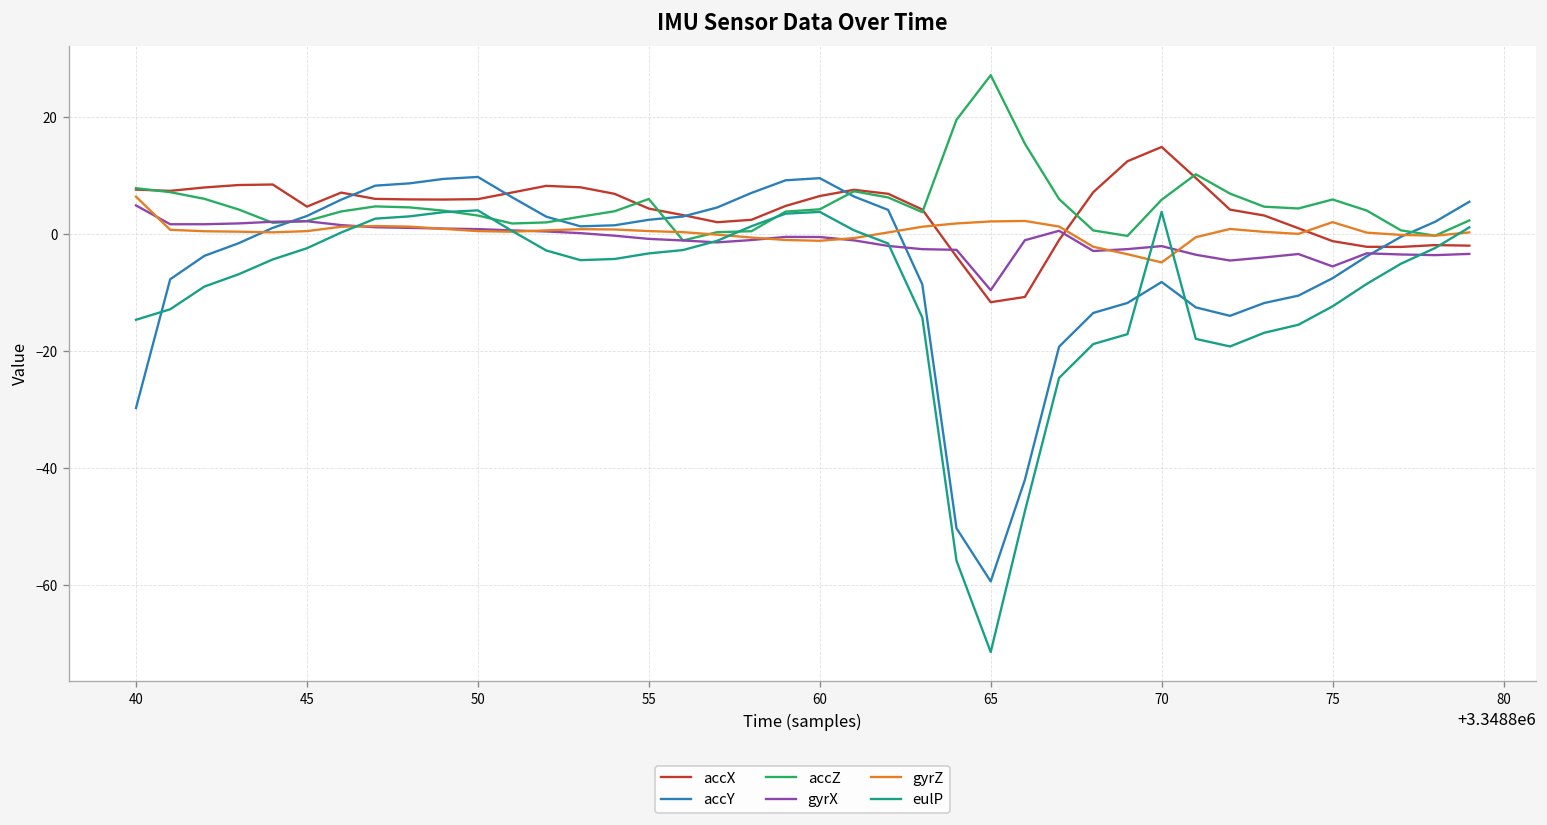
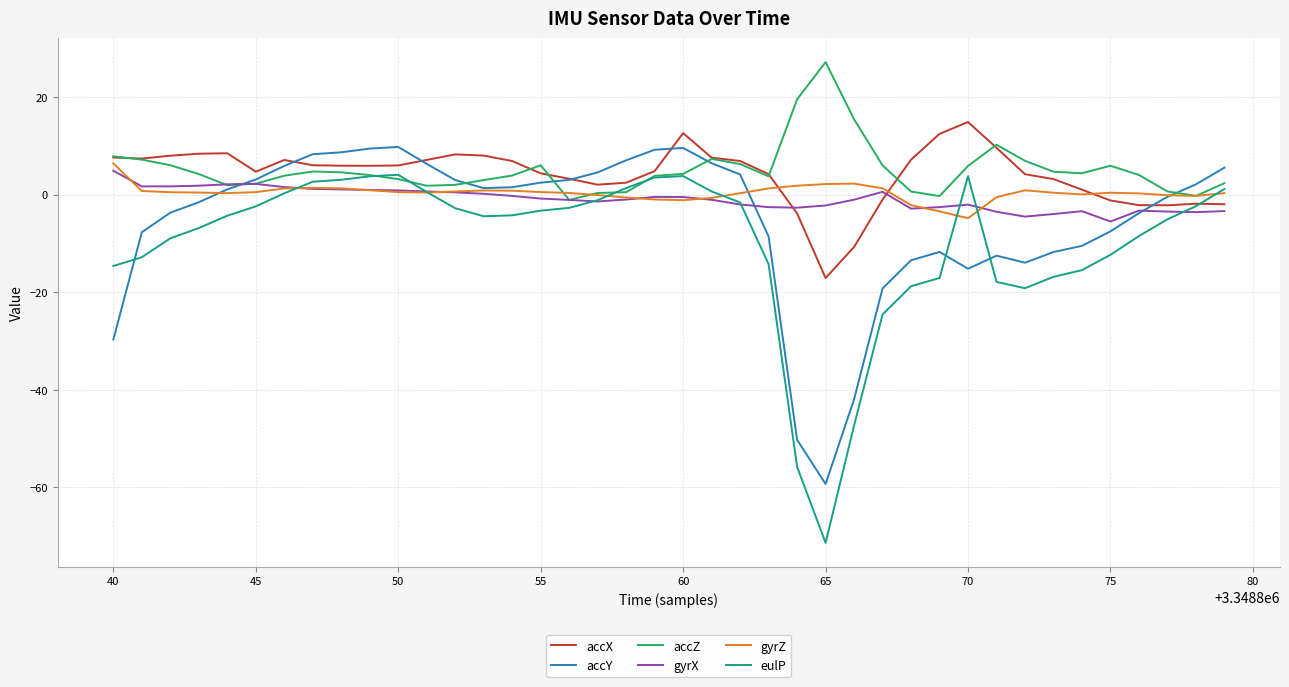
accX, 60: 7 -> 13
accX, 65: -12 -> -17
gyrX, 65: -10 -> -2
accY, 70: -8 -> -15
gyrZ, 75: 2 -> 0
